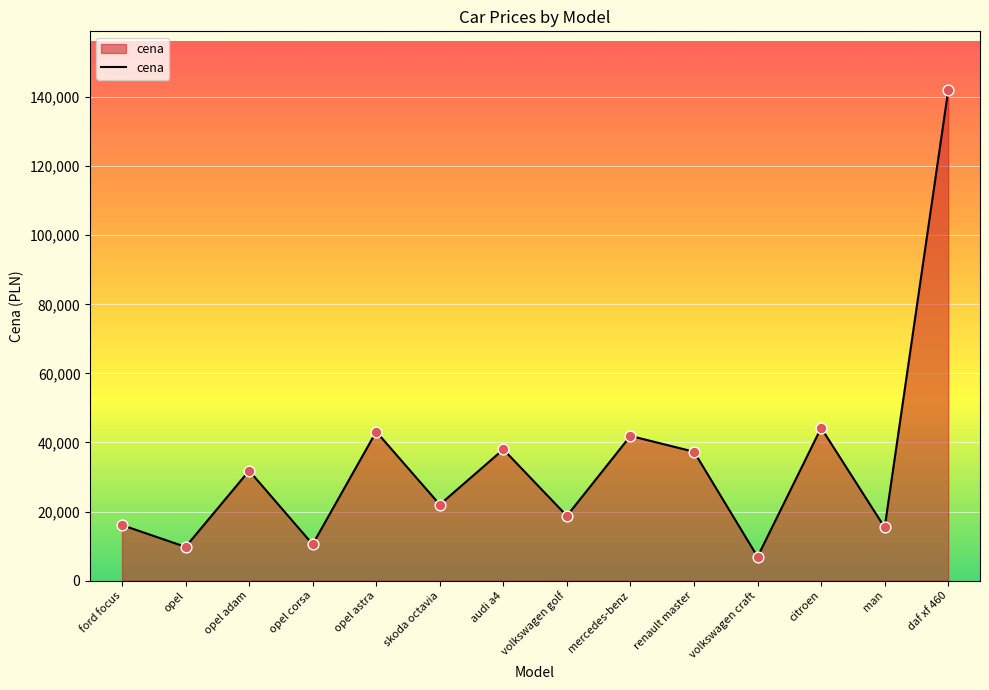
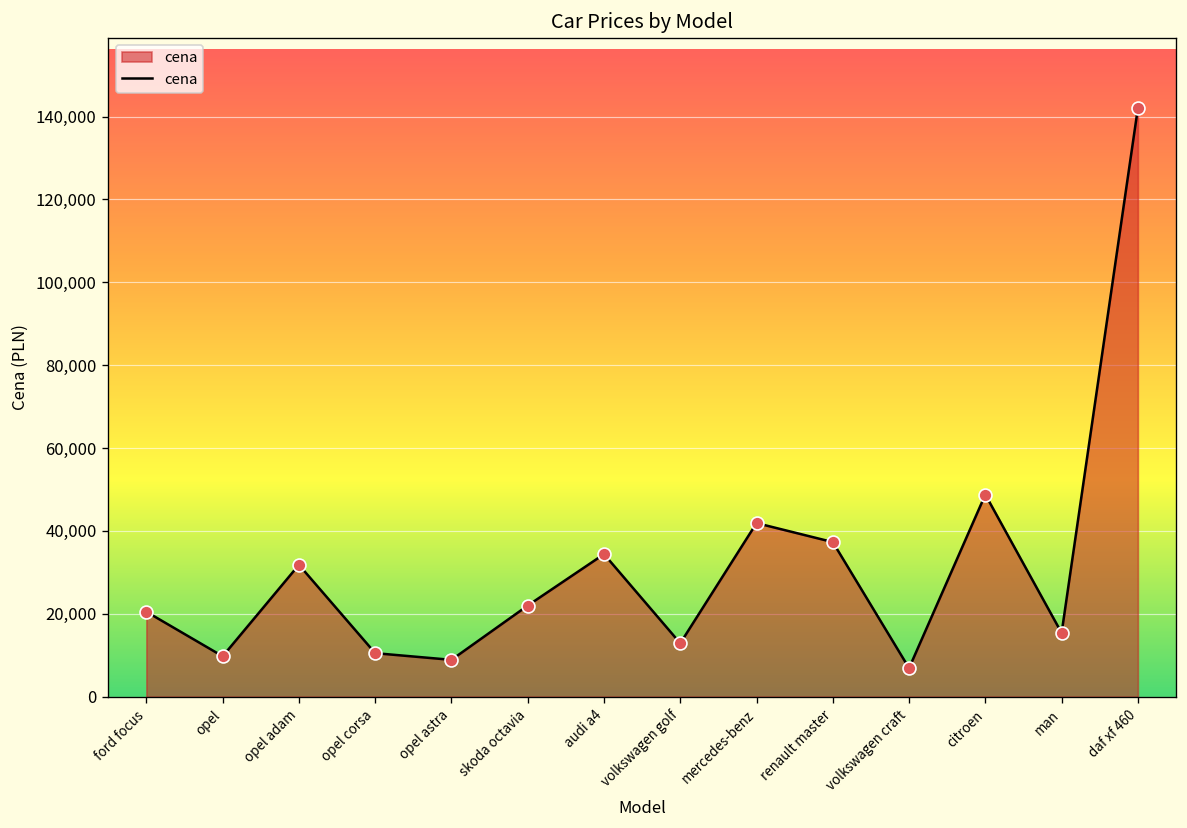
ford focus: 16,000 -> 21,000
opel astra: 43,000 -> 9,000
audi a4: 38,000 -> 34,000
volkswagen golf: 19,000 -> 13,000
citroen: 44,000 -> 49,000
